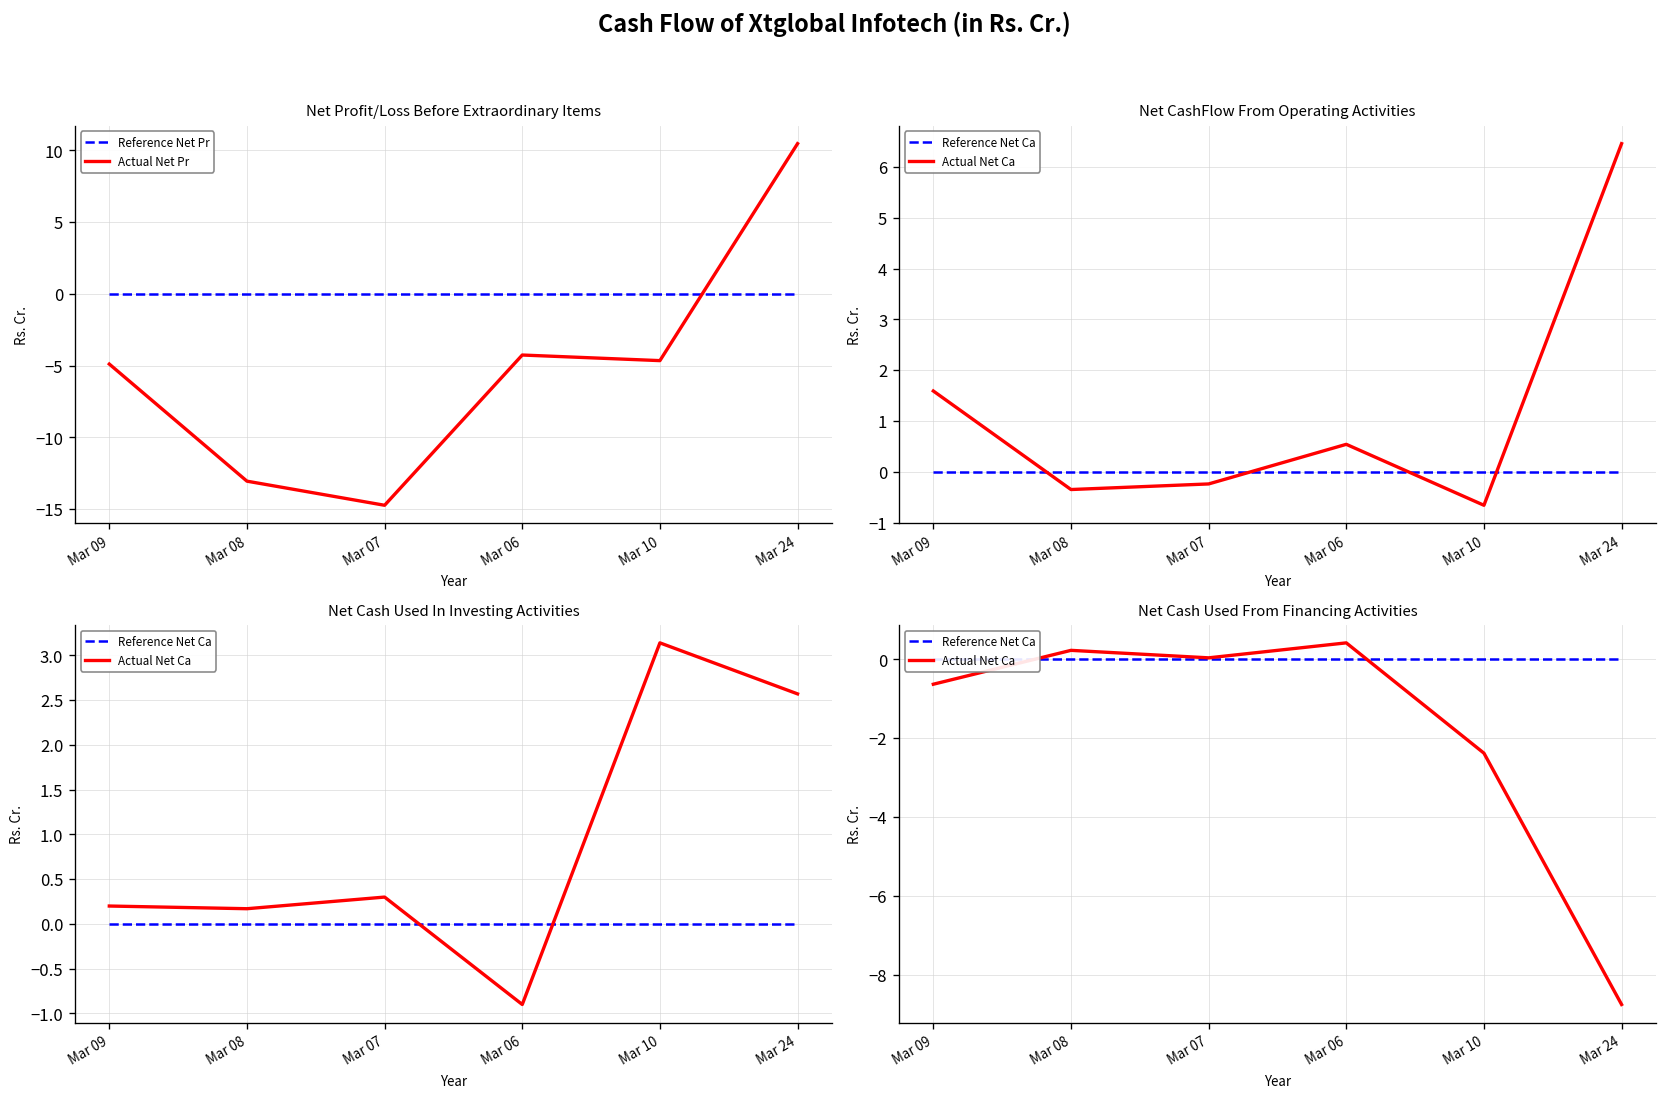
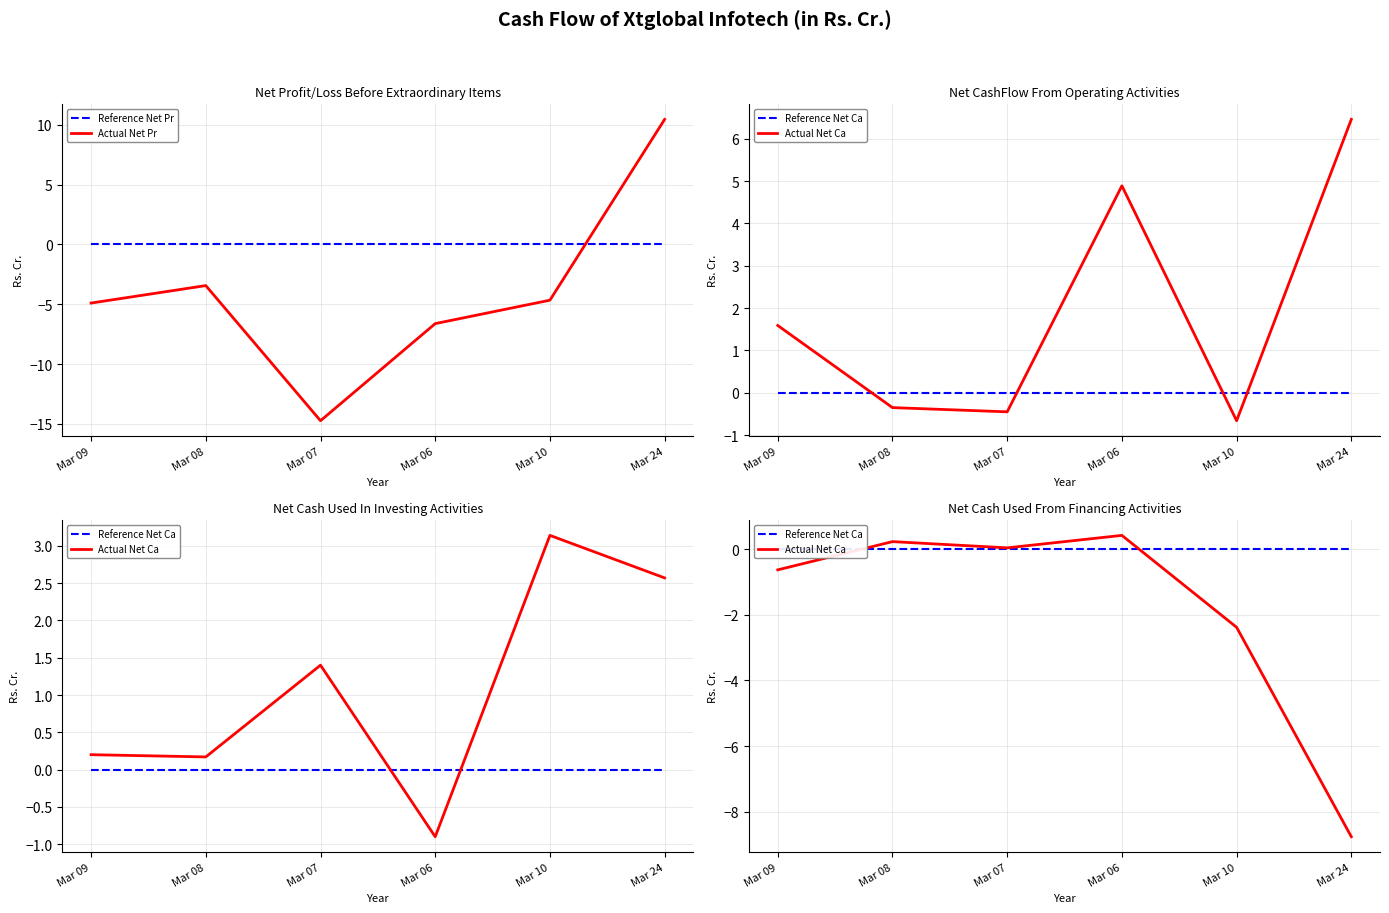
Net Profit/Loss Before Extraordinary Items, Actual Net Pr, Mar 08: -13.1 -> -3.4
Net Profit/Loss Before Extraordinary Items, Actual Net Pr, Mar 06: -4.3 -> -6.6
Net CashFlow From Operating Activities, Actual Net Ca, Mar 07: -0.2 -> -0.5
Net CashFlow From Operating Activities, Actual Net Ca, Mar 06: 0.5 -> 4.9
Net Cash Used In Investing Activities, Actual Net Ca, Mar 07: 0.3 -> 1.4
